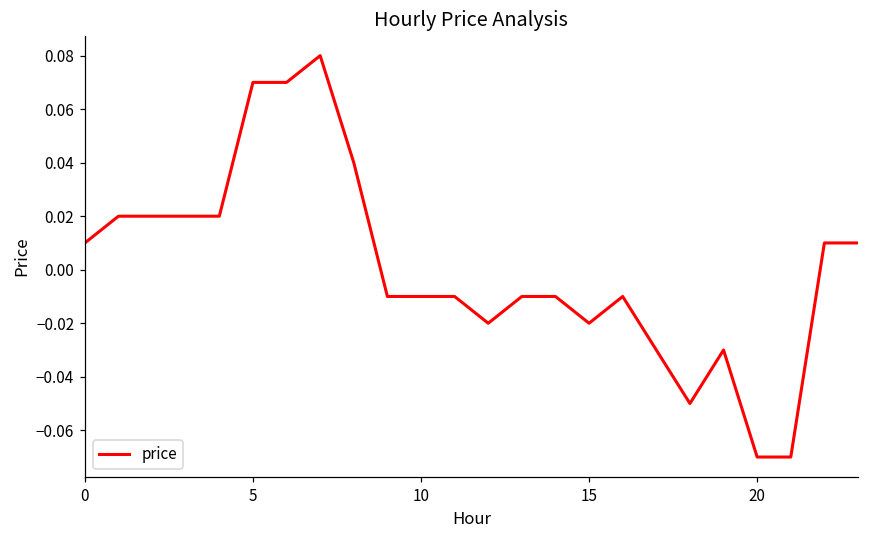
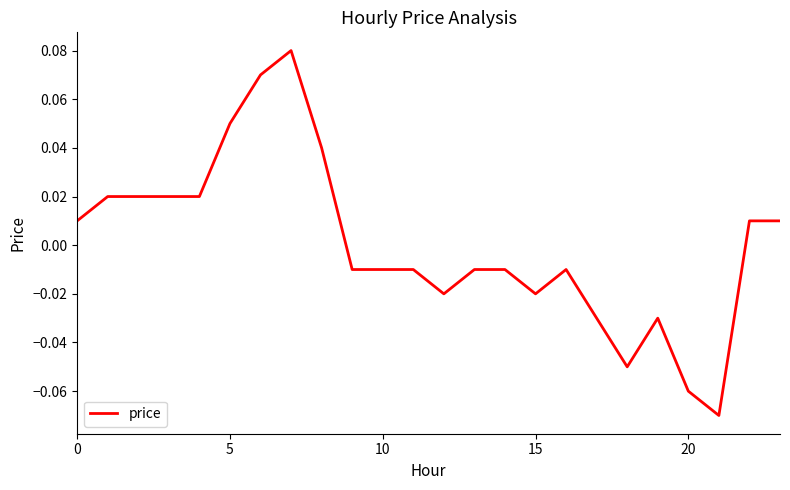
5: 0.07 -> 0.05
20: -0.07 -> -0.06
